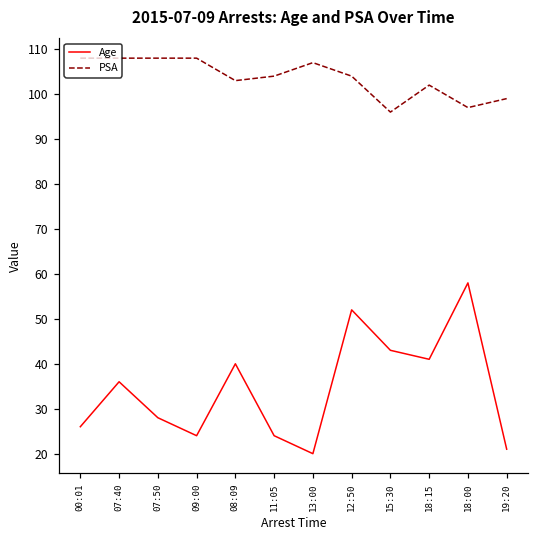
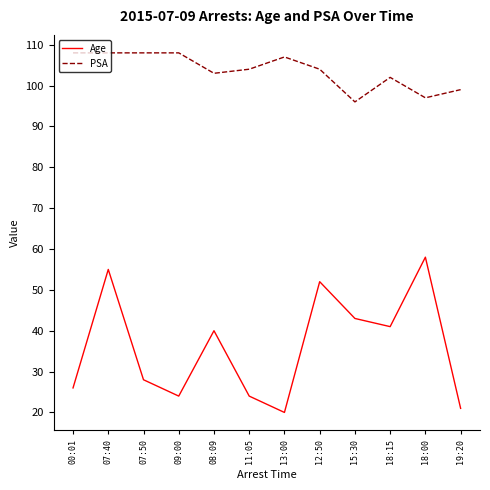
Age, 07:40: 36 -> 55
